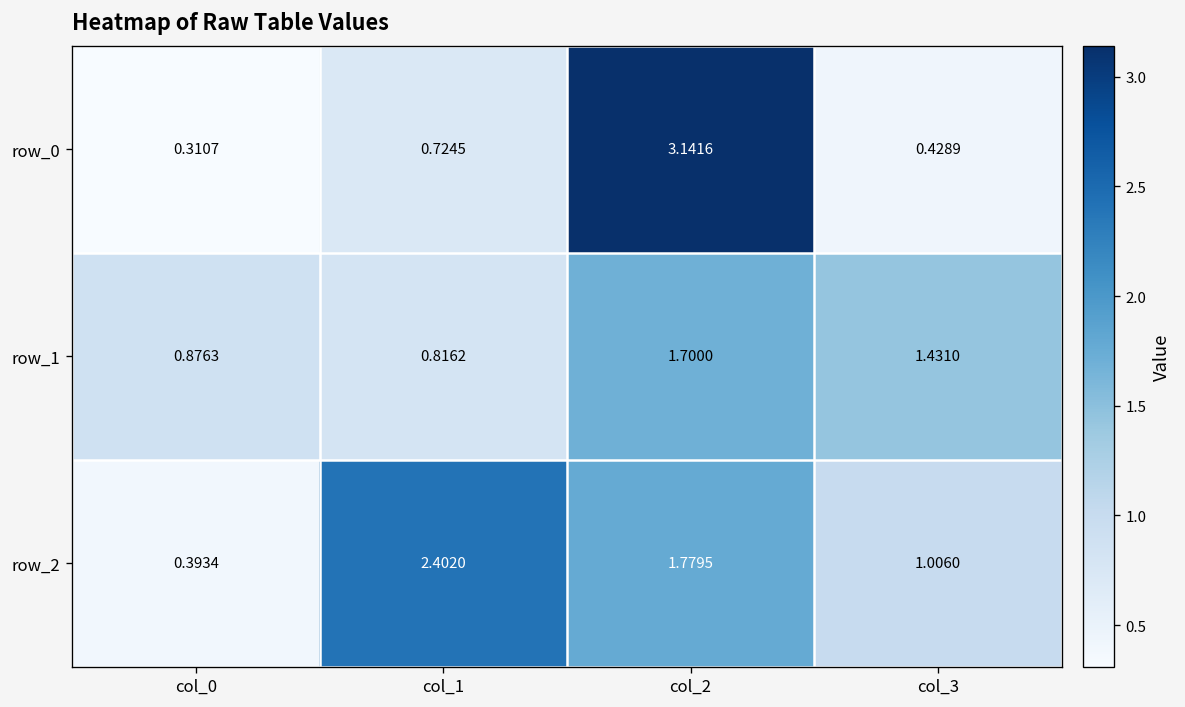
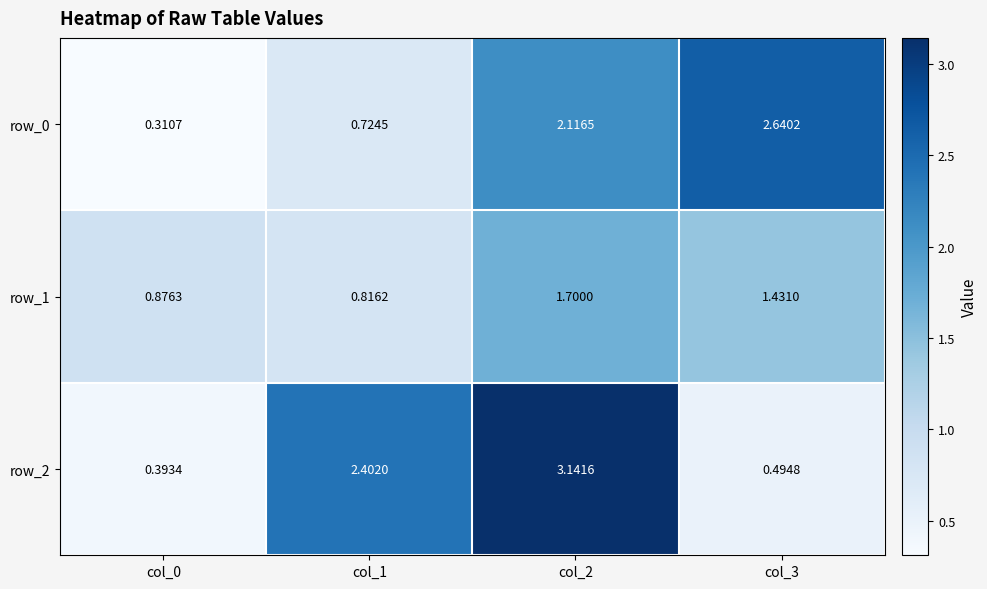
row_0, col_2: 3.1416 -> 2.1165
row_0, col_3: 0.4289 -> 2.6402
row_2, col_2: 1.7795 -> 3.1416
row_2, col_3: 1.0060 -> 0.4948
